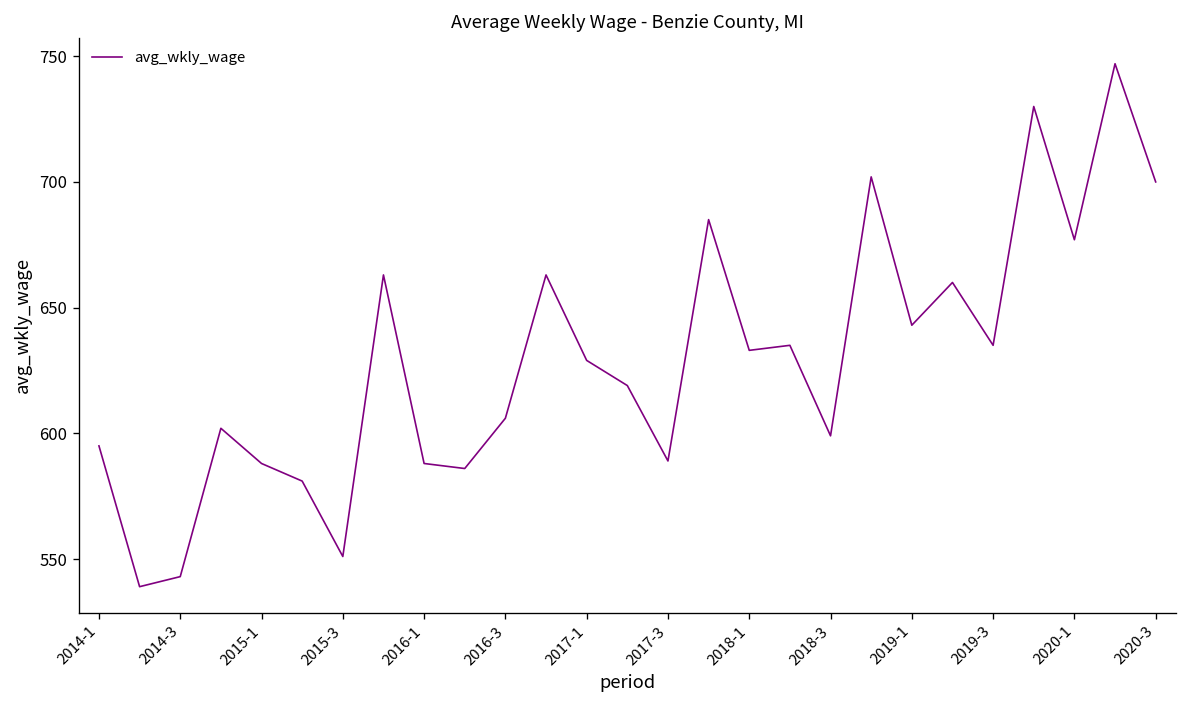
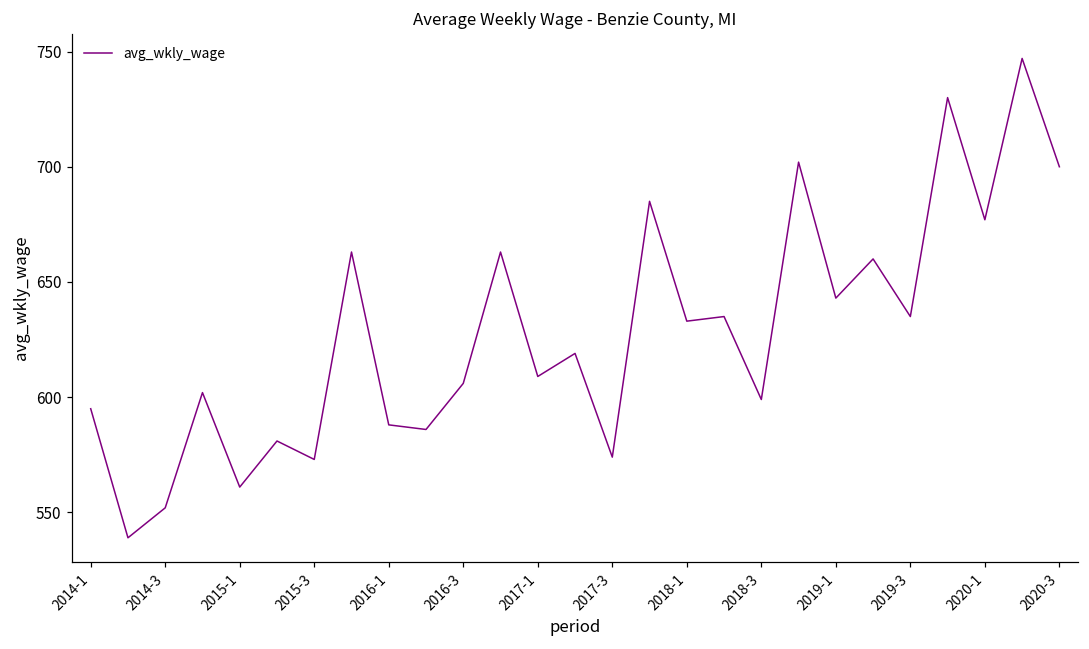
2014-3: 543 -> 552
2015-1: 588 -> 561
2015-3: 551 -> 573
2017-1: 629 -> 609
2017-3: 589 -> 574
